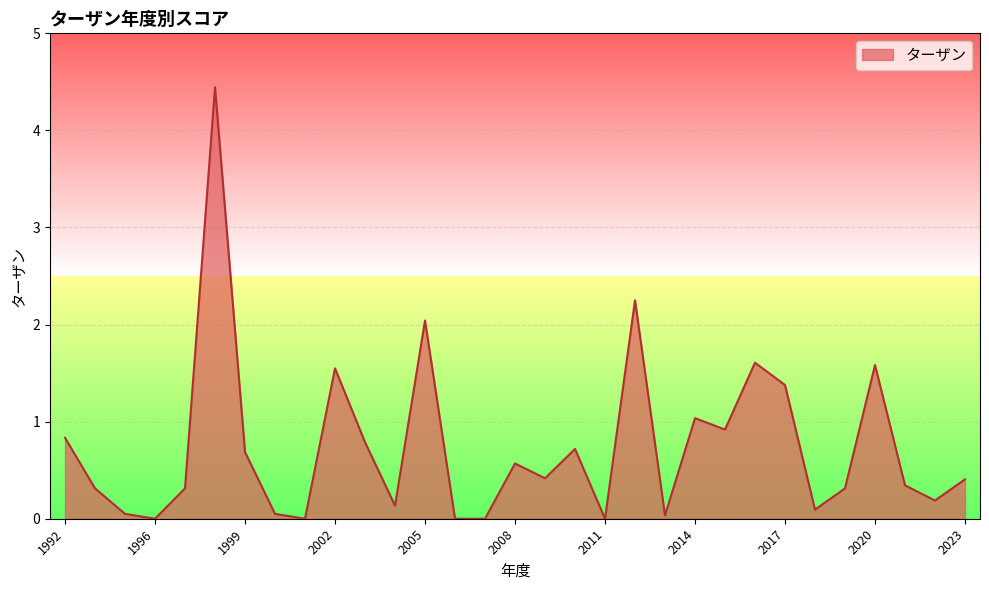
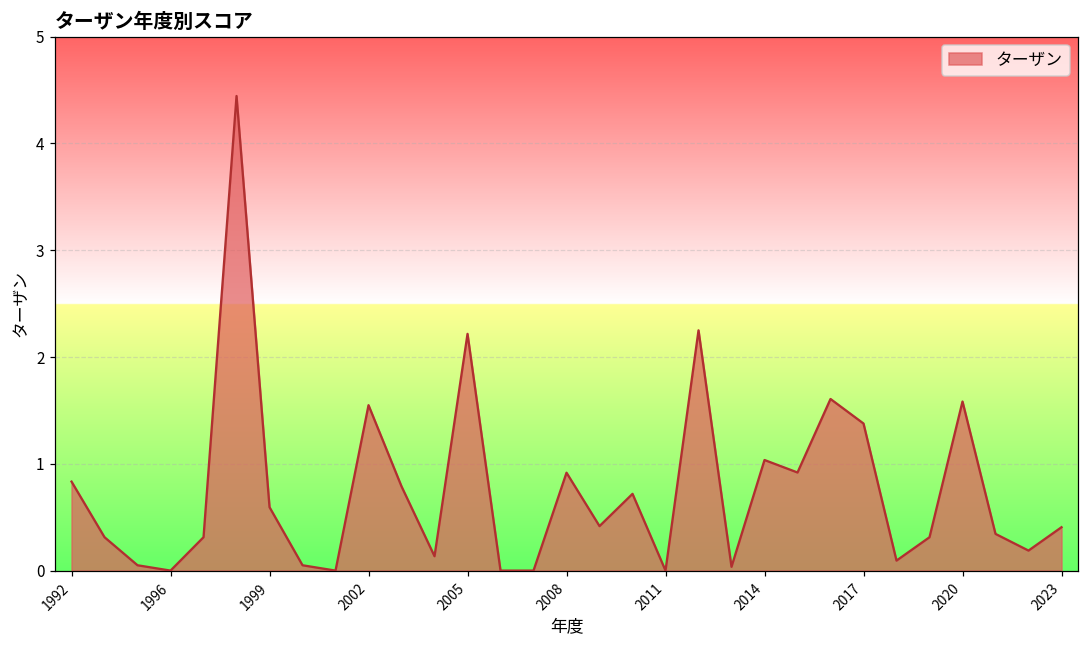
1999: 0.7 -> 0.6
2005: 2.0 -> 2.2
2008: 0.6 -> 0.9
